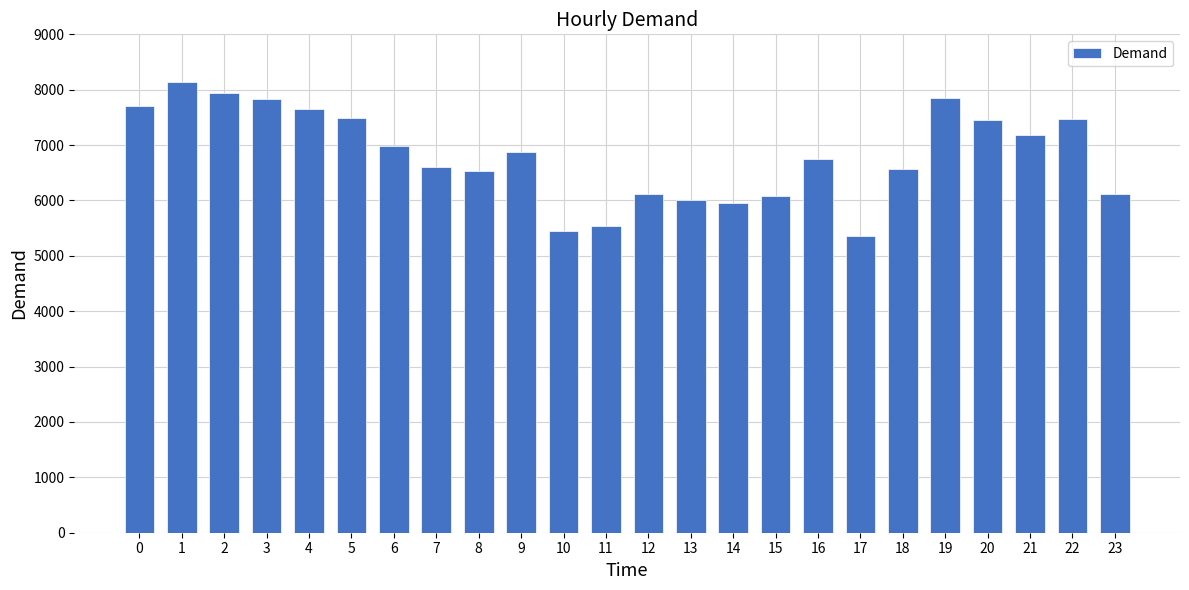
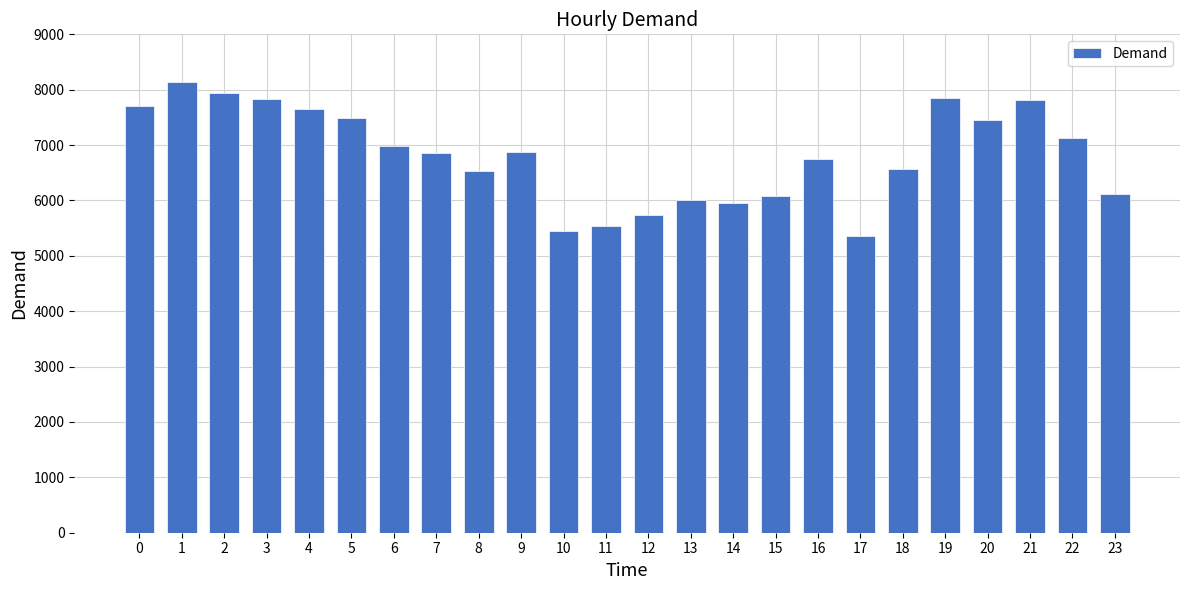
7: 6600 -> 6900
12: 6100 -> 5700
21: 7200 -> 7800
22: 7500 -> 7100
